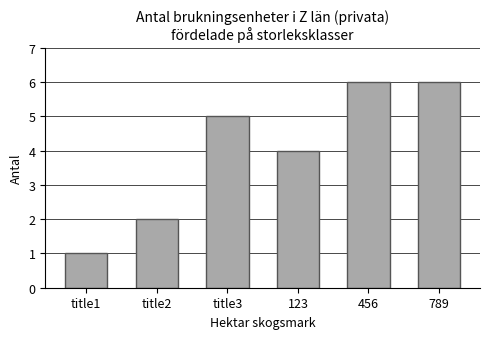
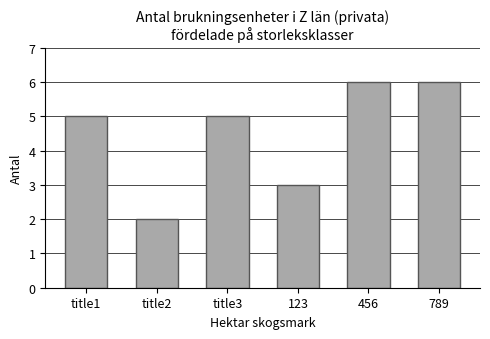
title1: 1 -> 5
123: 4 -> 3
